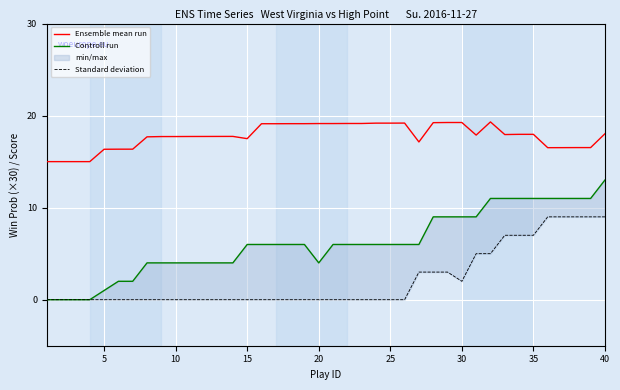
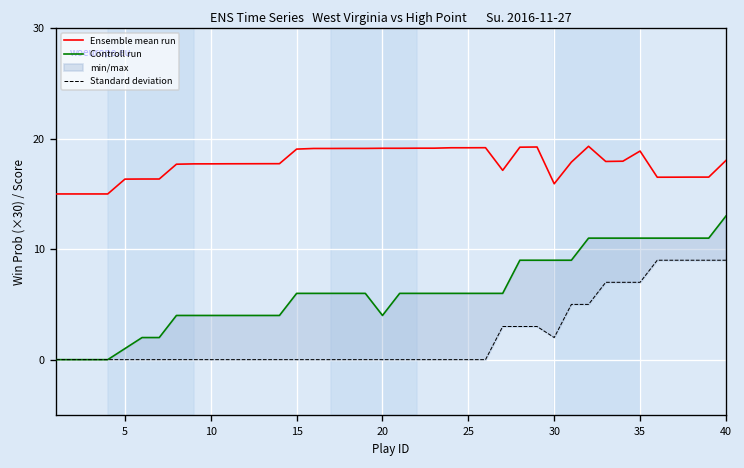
Ensemble mean run, 15: 17 -> 19
Ensemble mean run, 30: 19 -> 16
Ensemble mean run, 35: 18 -> 19
